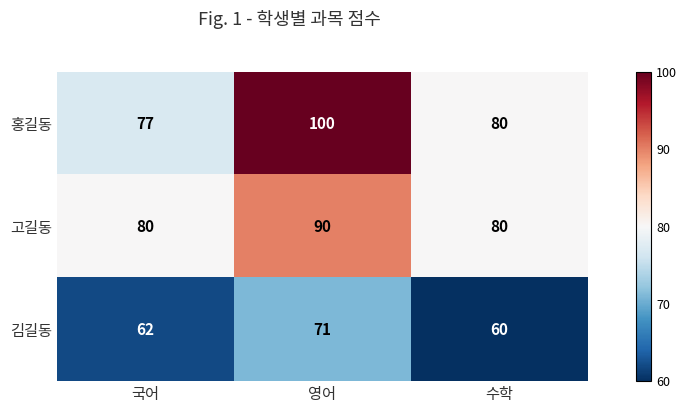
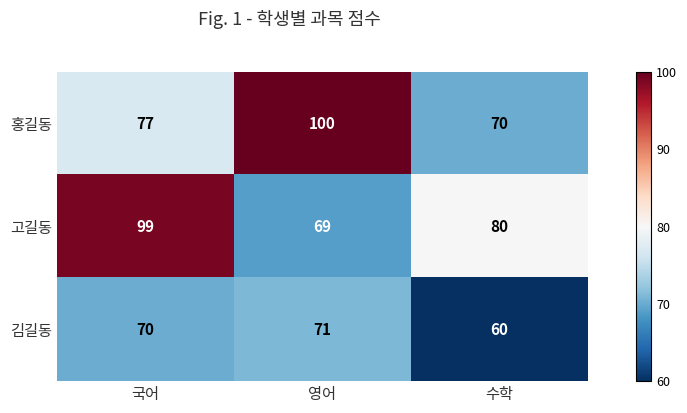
홍길동, 수학: 80 -> 70
고길동, 국어: 80 -> 99
고길동, 영어: 90 -> 69
김길동, 국어: 62 -> 70
